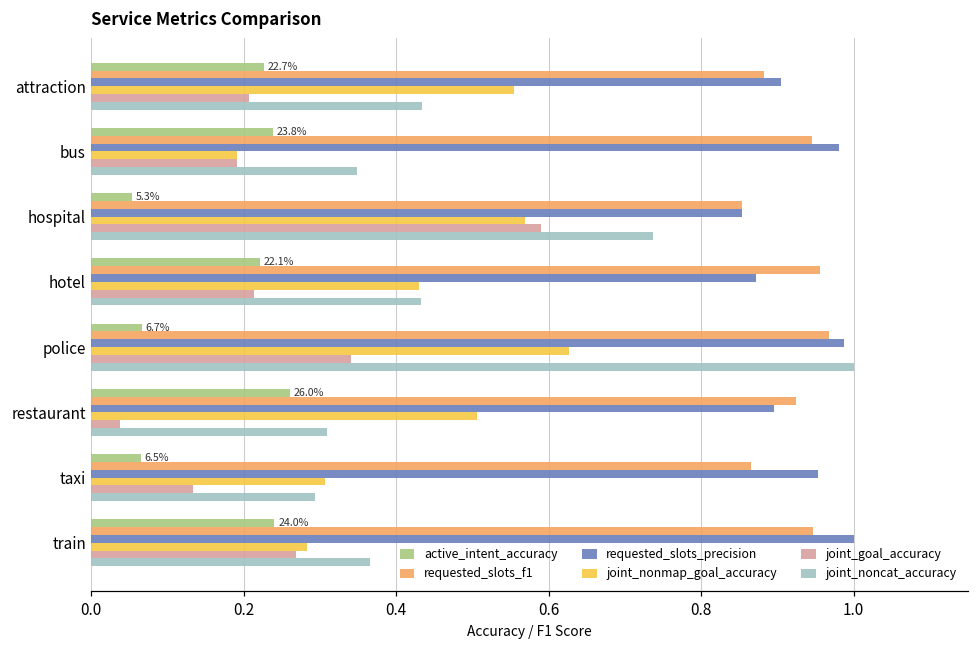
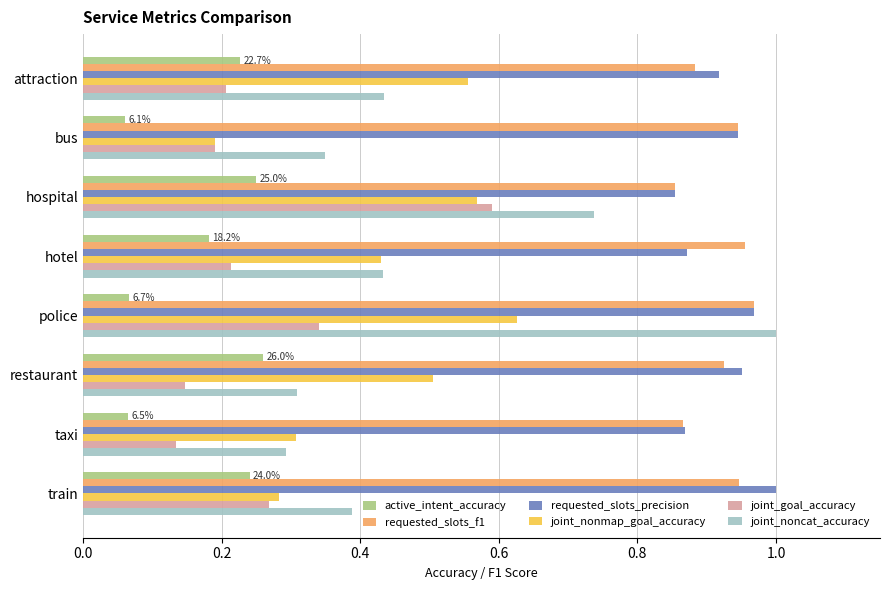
requested_slots_precision, attraction: 0.91 -> 0.92
active_intent_accuracy, bus: 23.8% -> 6.1%
requested_slots_precision, bus: 0.98 -> 0.95
active_intent_accuracy, hospital: 5.3% -> 25.0%
active_intent_accuracy, hotel: 22.1% -> 18.2%
requested_slots_precision, police: 0.99 -> 0.97
requested_slots_precision, restaurant: 0.90 -> 0.95
joint_goal_accuracy, restaurant: 0.04 -> 0.15
requested_slots_precision, taxi: 0.95 -> 0.87
joint_noncat_accuracy, train: 0.37 -> 0.39
